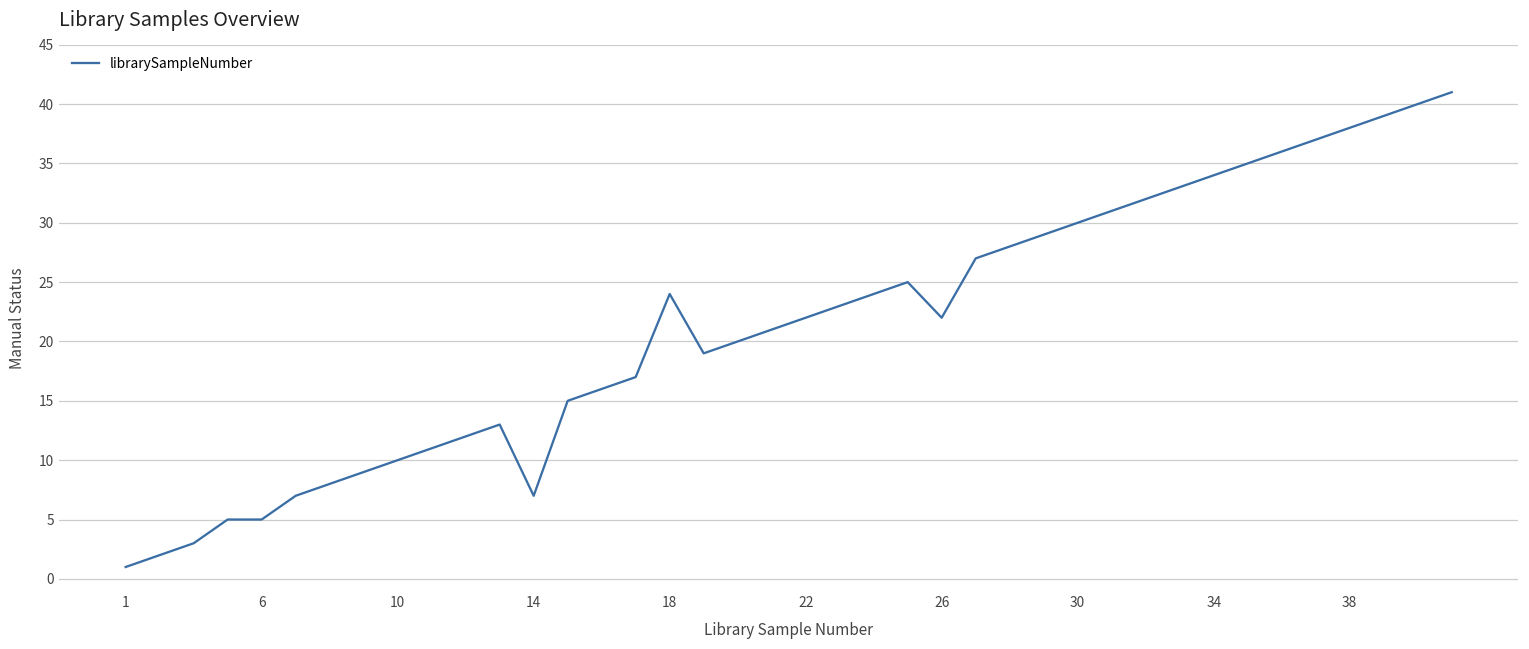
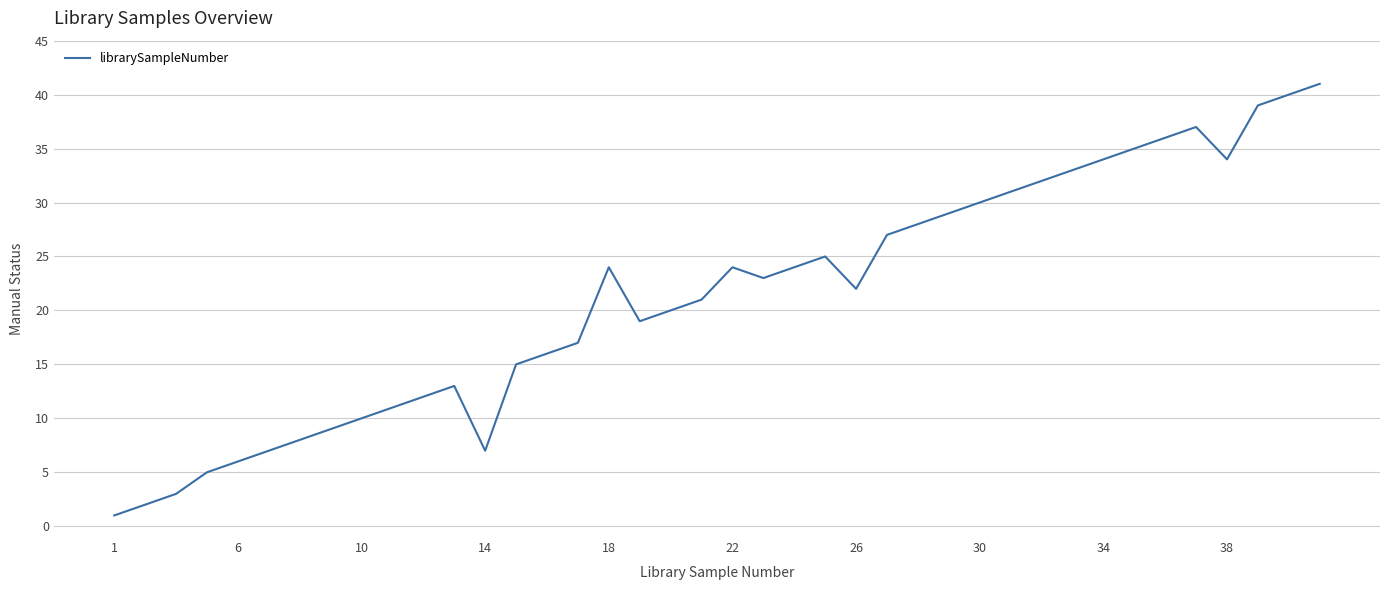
6: 5 -> 6
22: 22 -> 24
38: 38 -> 34
